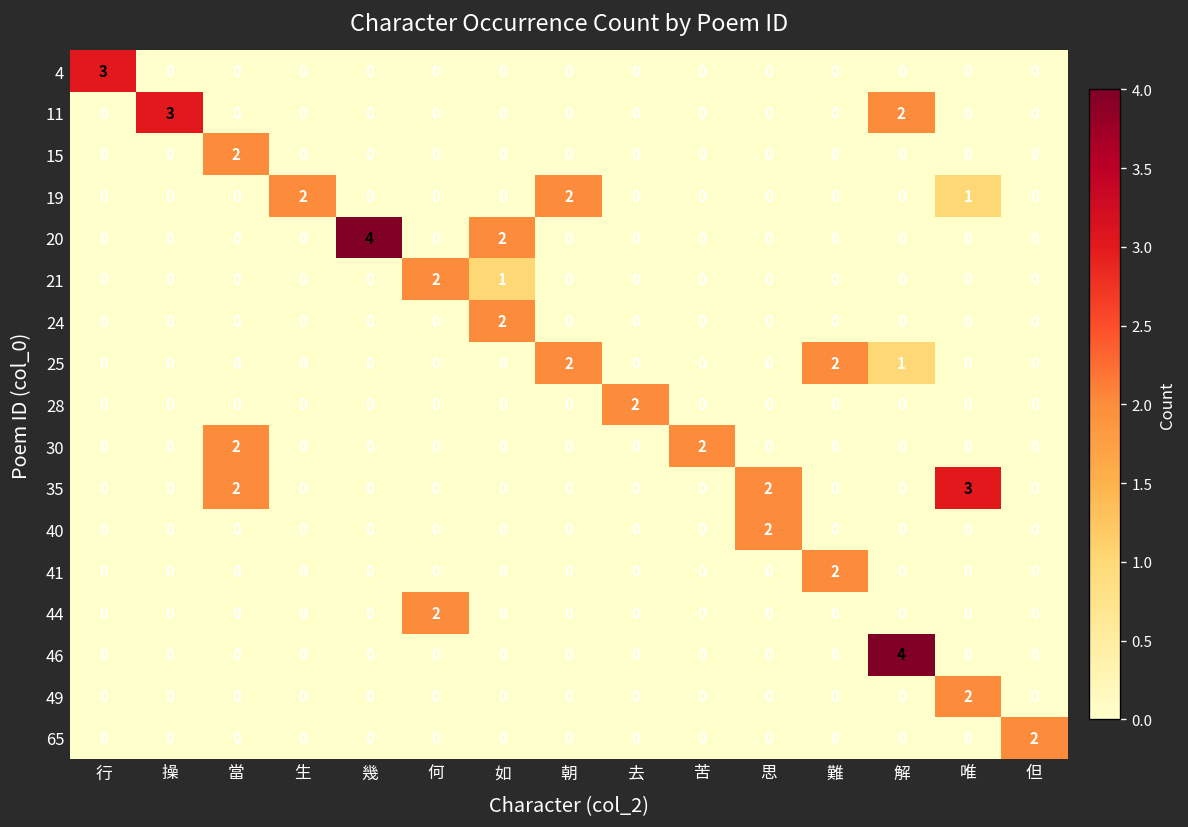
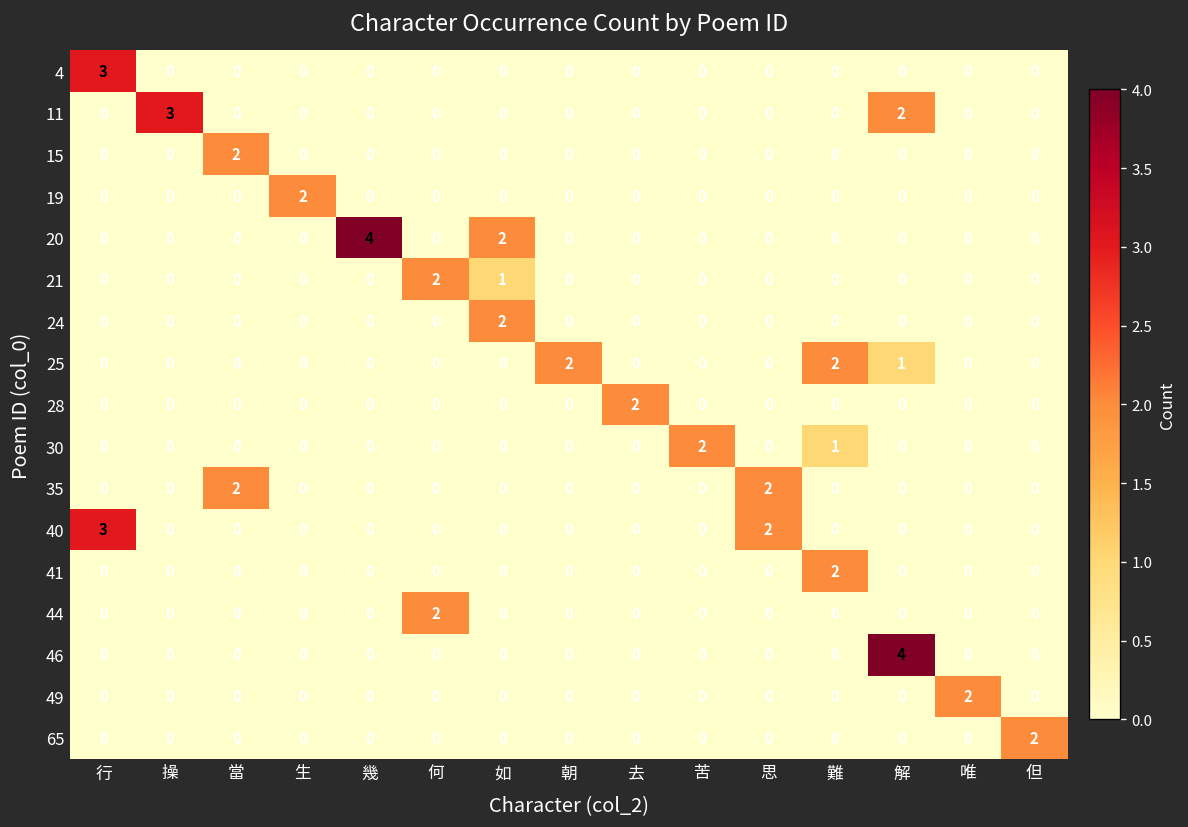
19, 朝: 2 -> 0
19, 唯: 1 -> 0
30, 當: 2 -> 0
30, 難: 0 -> 1
35, 唯: 3 -> 0
40, 行: 0 -> 3
